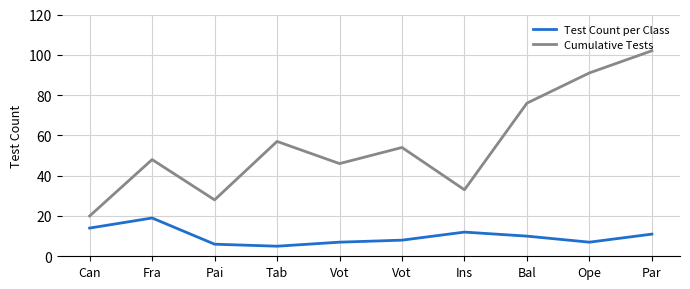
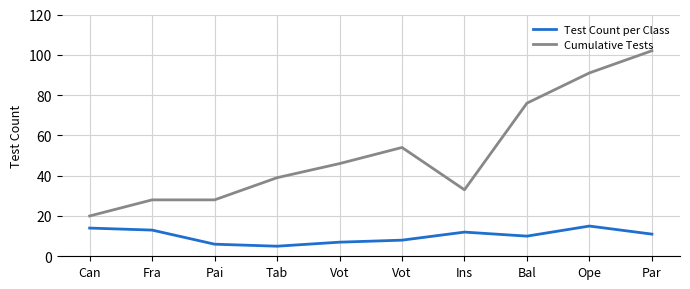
Test Count per Class, Fra: 19 -> 13
Cumulative Tests, Fra: 48 -> 28
Cumulative Tests, Tab: 57 -> 39
Test Count per Class, Ope: 7 -> 15
